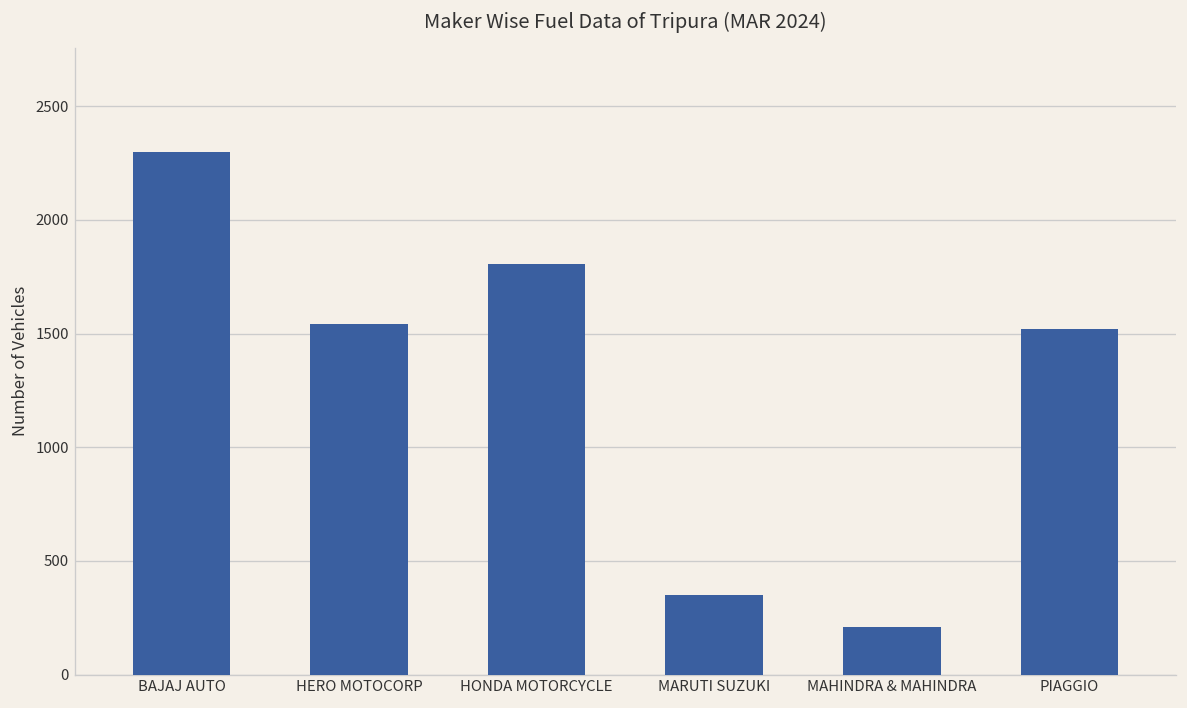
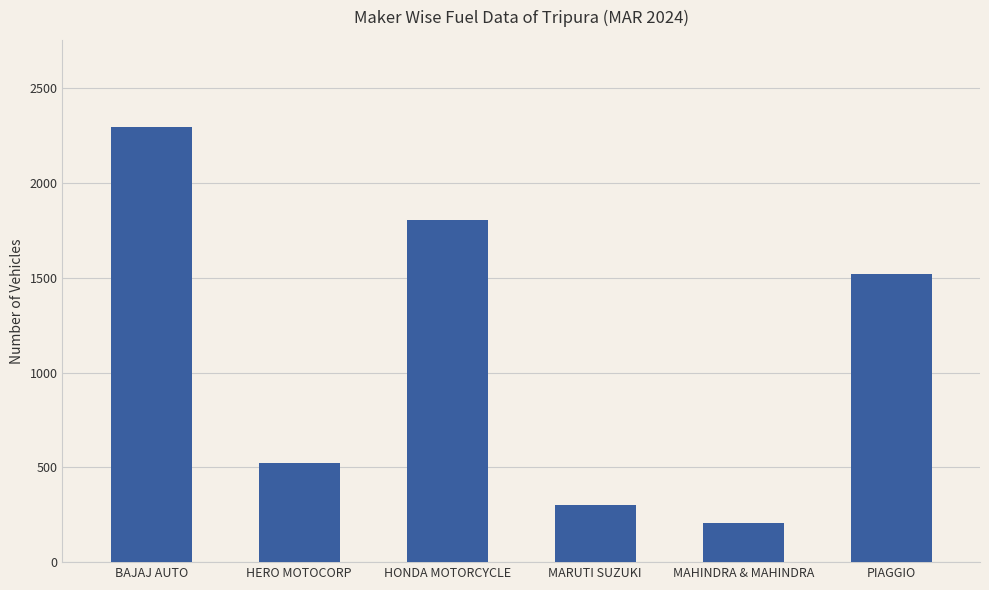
HERO MOTOCORP: 1540 -> 520
MARUTI SUZUKI: 350 -> 300
